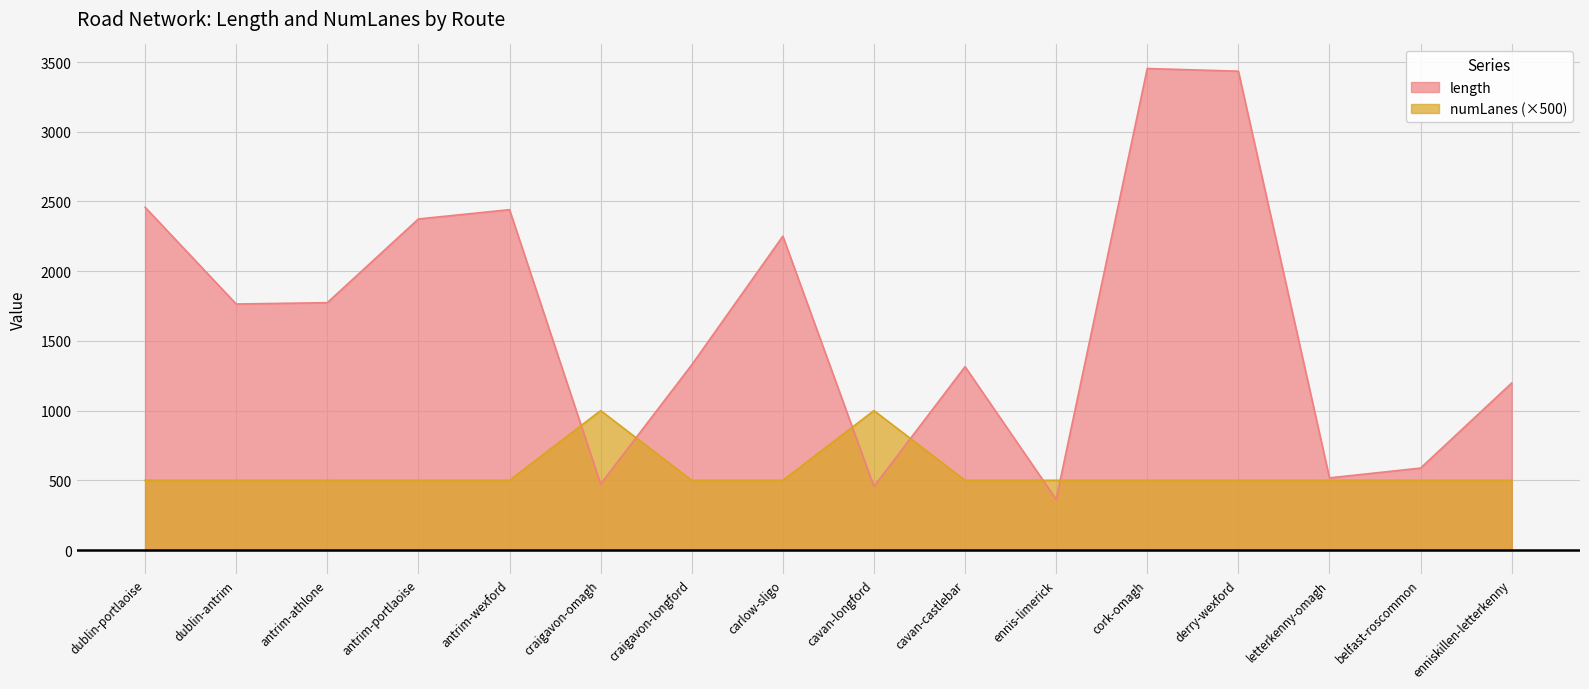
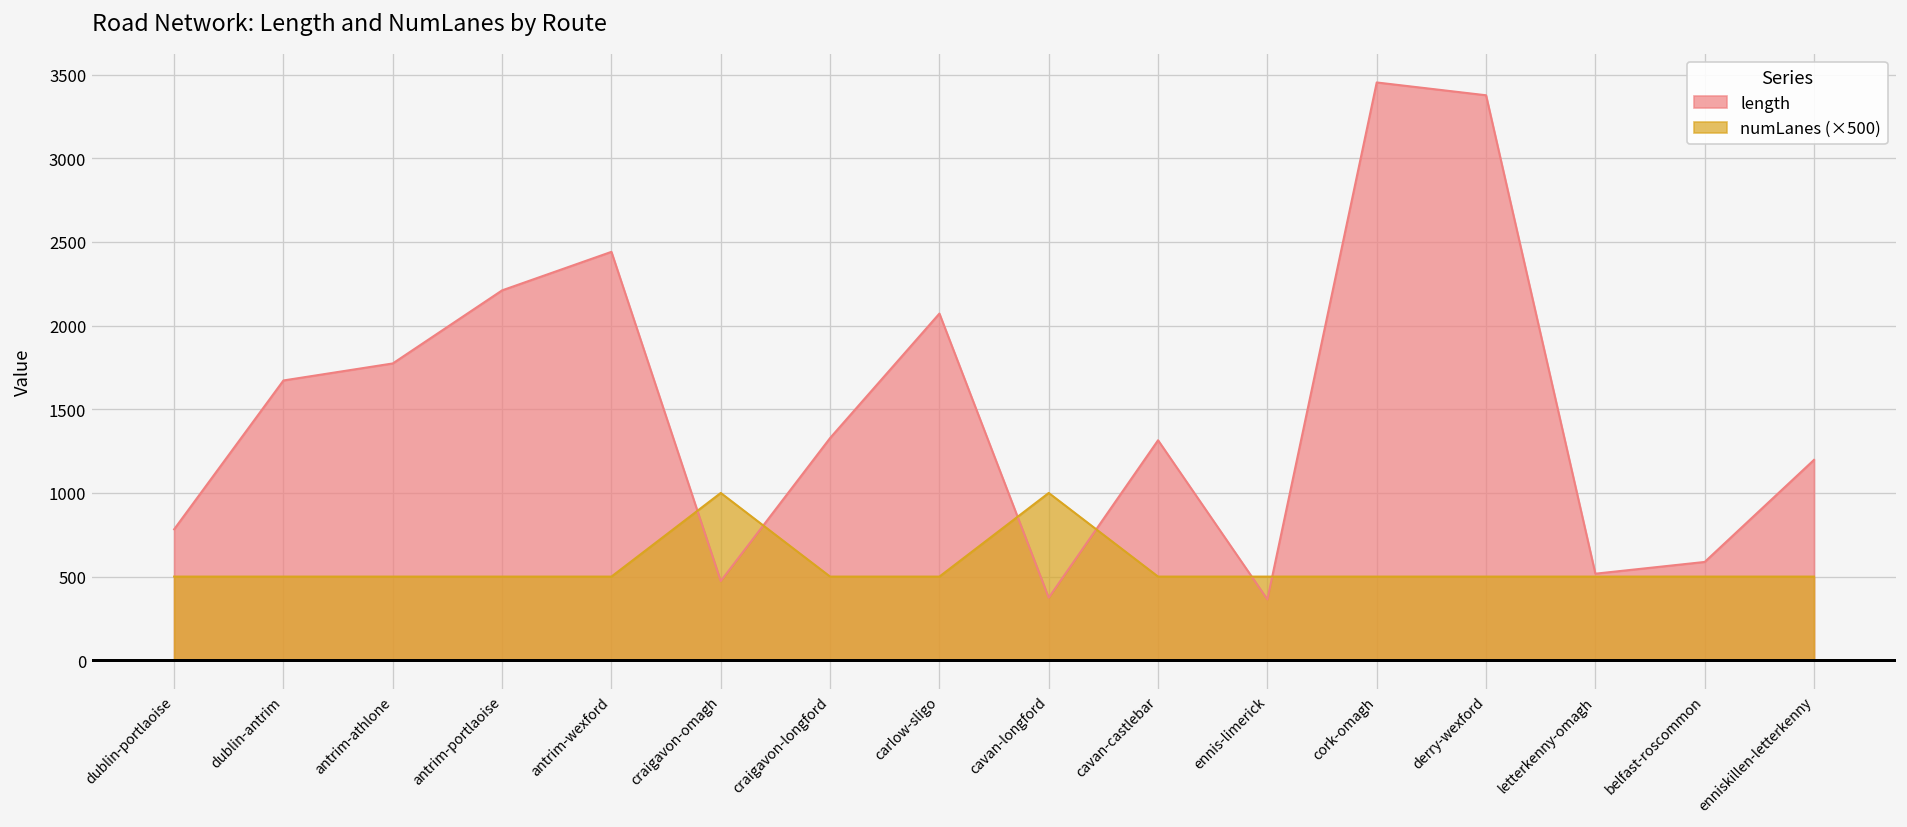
length, dublin-portlaoise: 2460 -> 780
length, dublin-antrim: 1760 -> 1670
length, antrim-portlaoise: 2370 -> 2210
length, carlow-sligo: 2250 -> 2070
length, cavan-longford: 460 -> 370
length, derry-wexford: 3430 -> 3380
